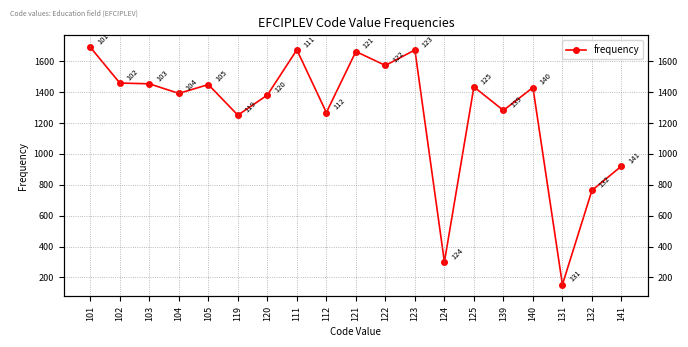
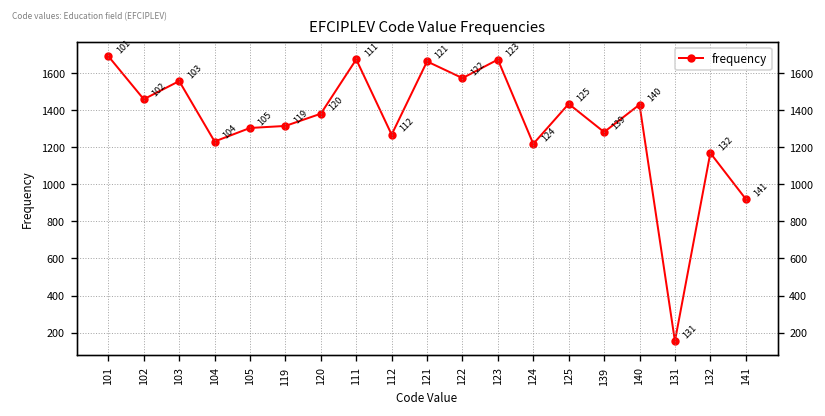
103: 1450 -> 1560
104: 1390 -> 1230
105: 1450 -> 1300
119: 1250 -> 1320
124: 300 -> 1220
132: 760 -> 1170
